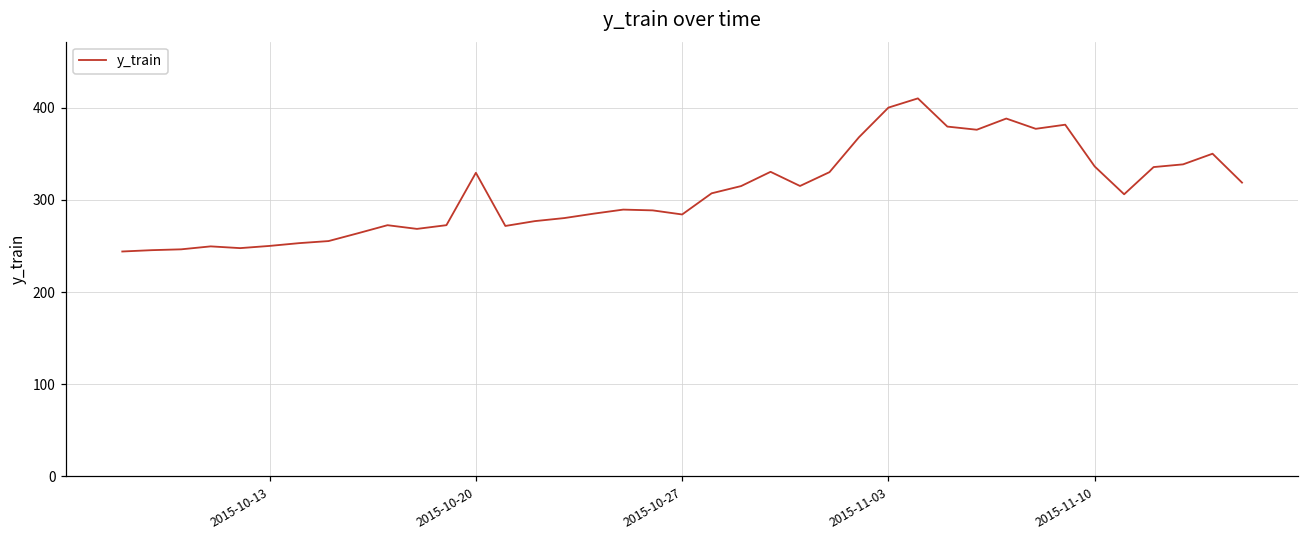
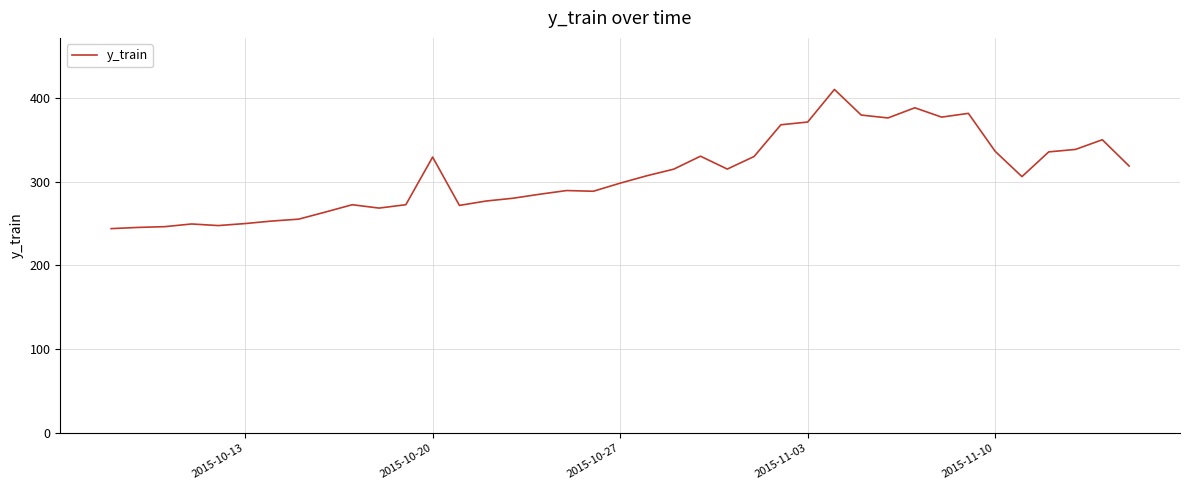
2015-10-27: 280 -> 300
2015-11-03: 400 -> 370
